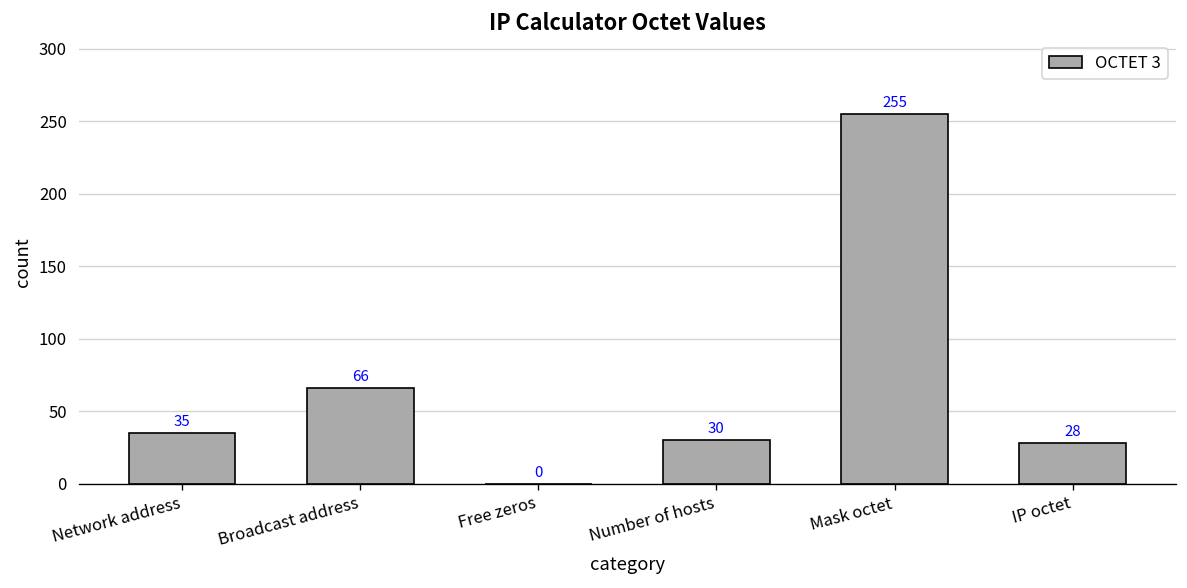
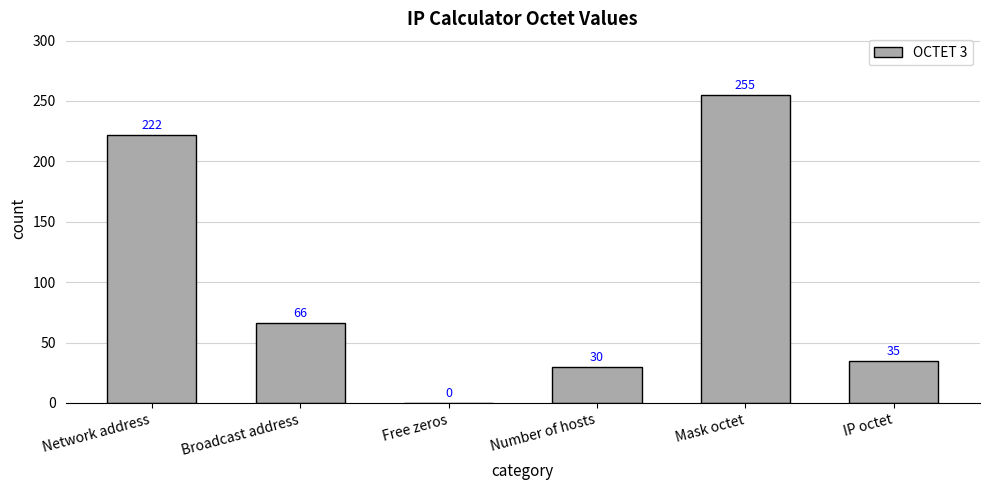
Network address: 35 -> 222
IP octet: 28 -> 35
